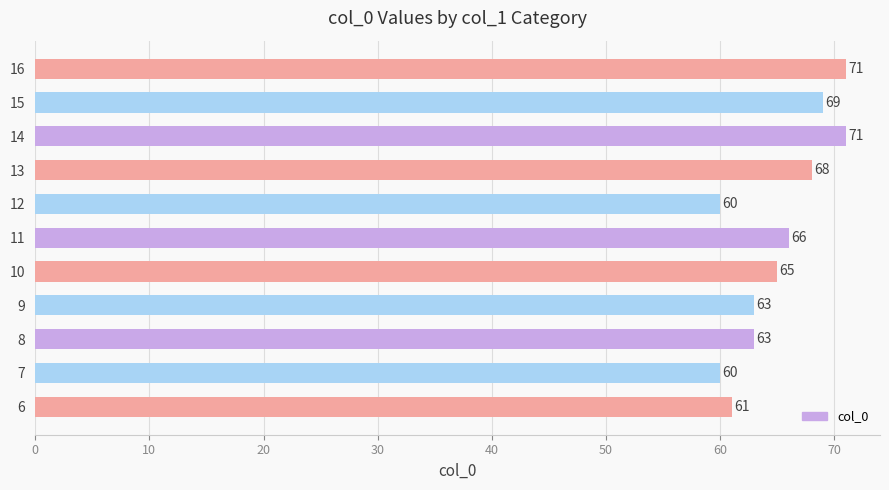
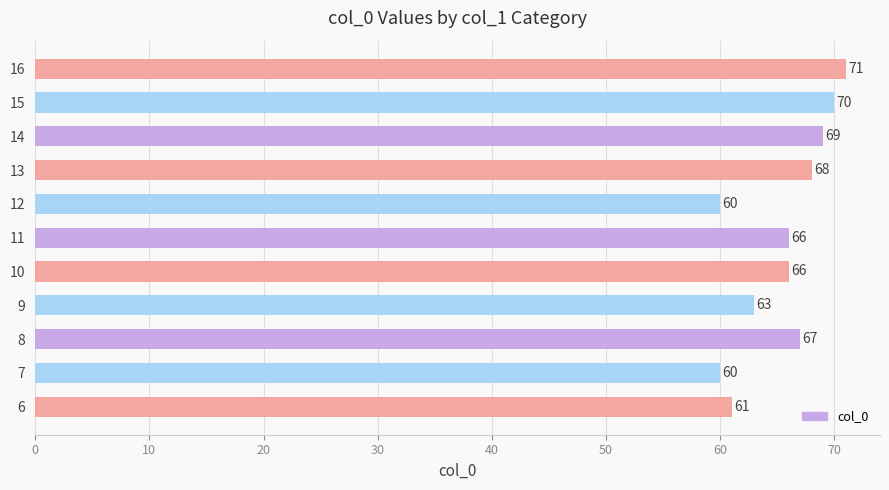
15: 69 -> 70
14: 71 -> 69
10: 65 -> 66
8: 63 -> 67
